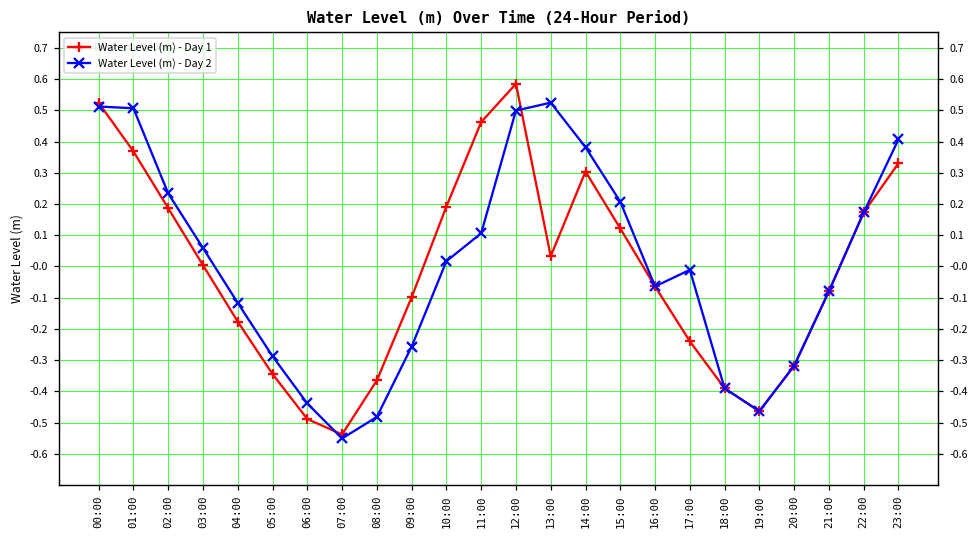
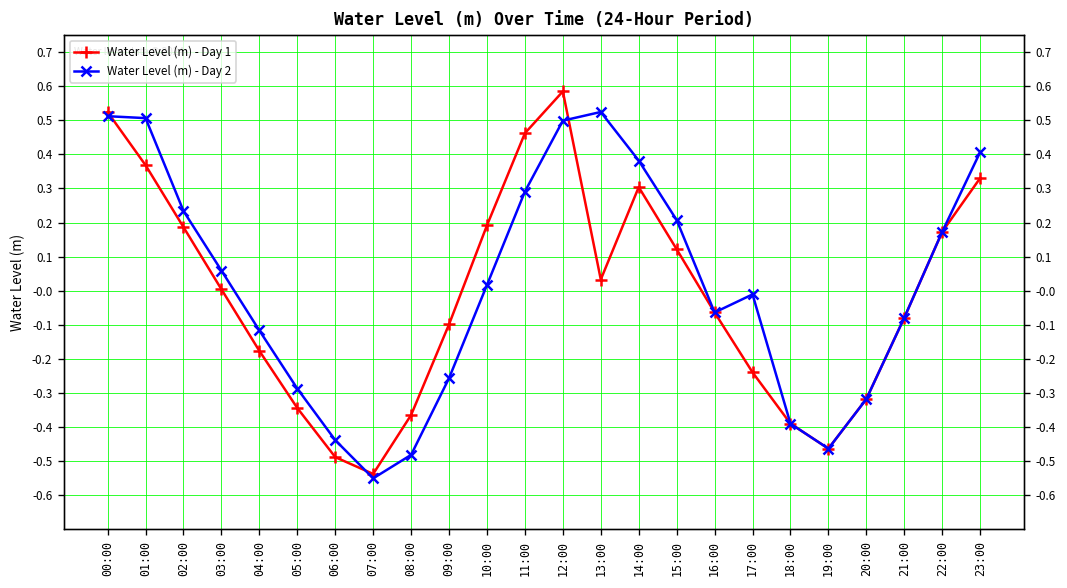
Water Level (m) - Day 2, 11:00: 0.11 -> 0.29
